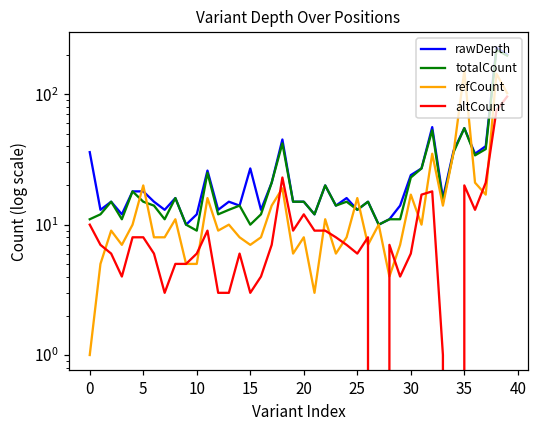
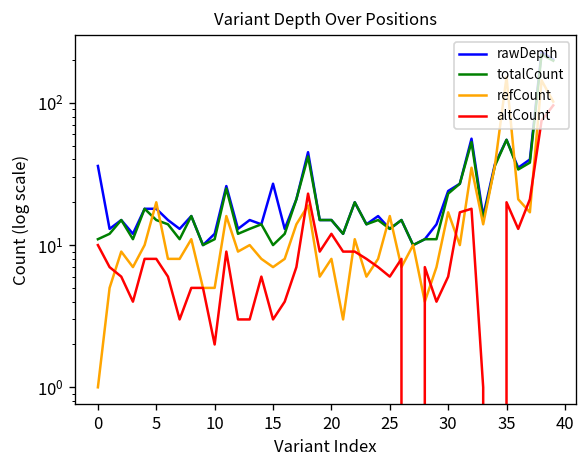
totalCount, 10: 9 -> 11
altCount, 10: 6 -> 2
